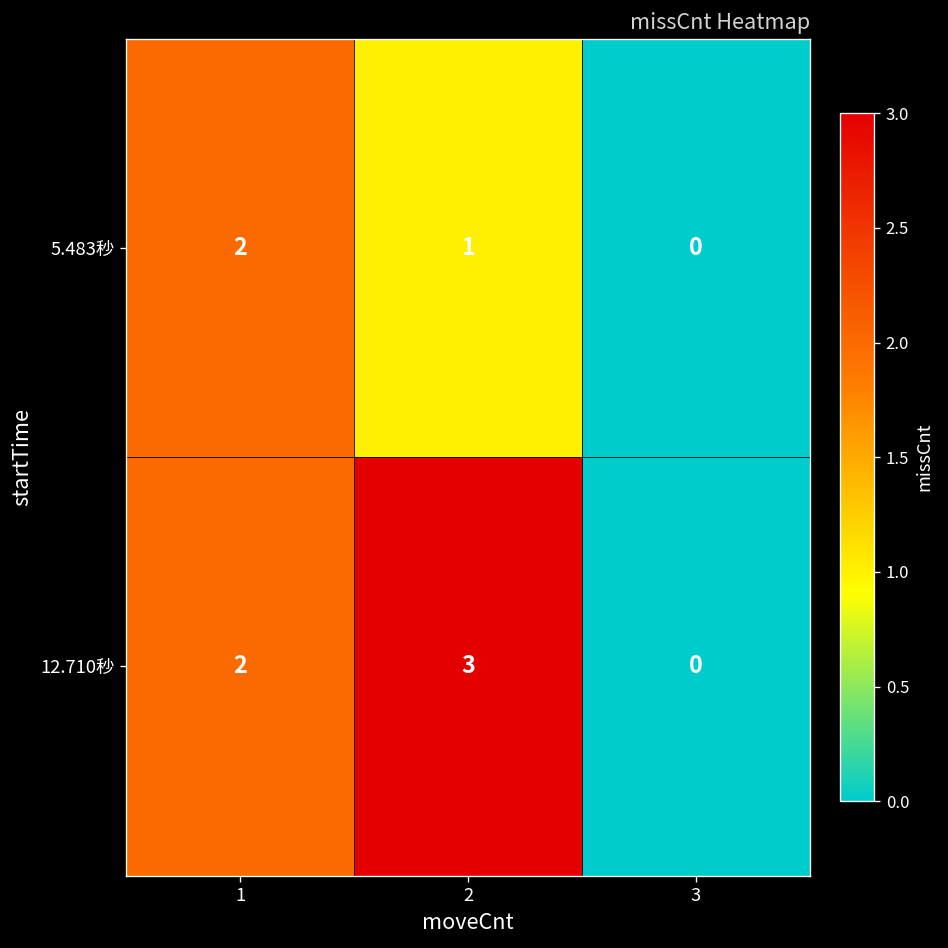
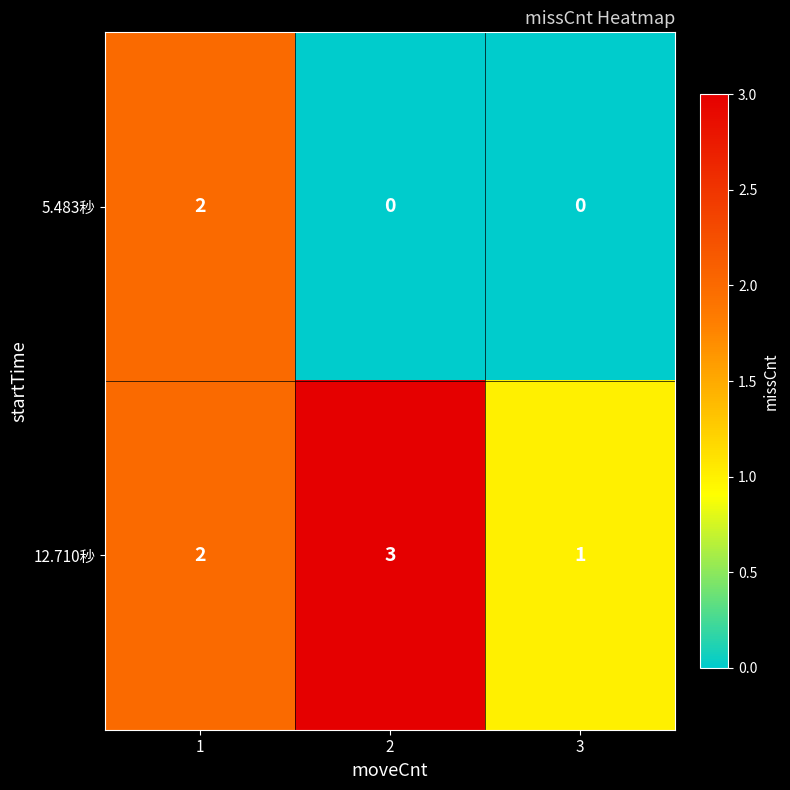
5.483秒, 2: 1 -> 0
12.710秒, 3: 0 -> 1
